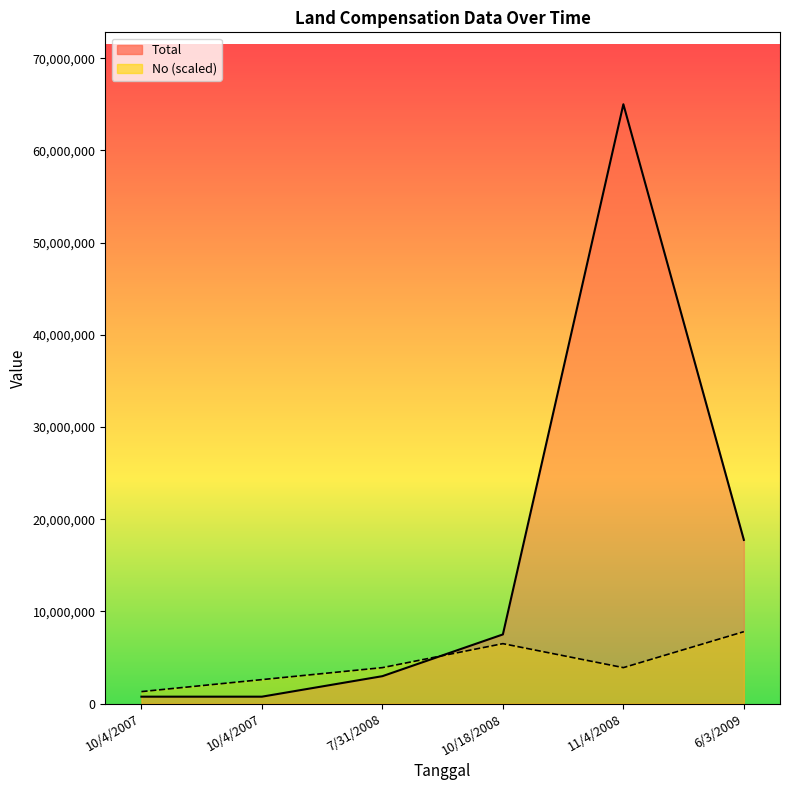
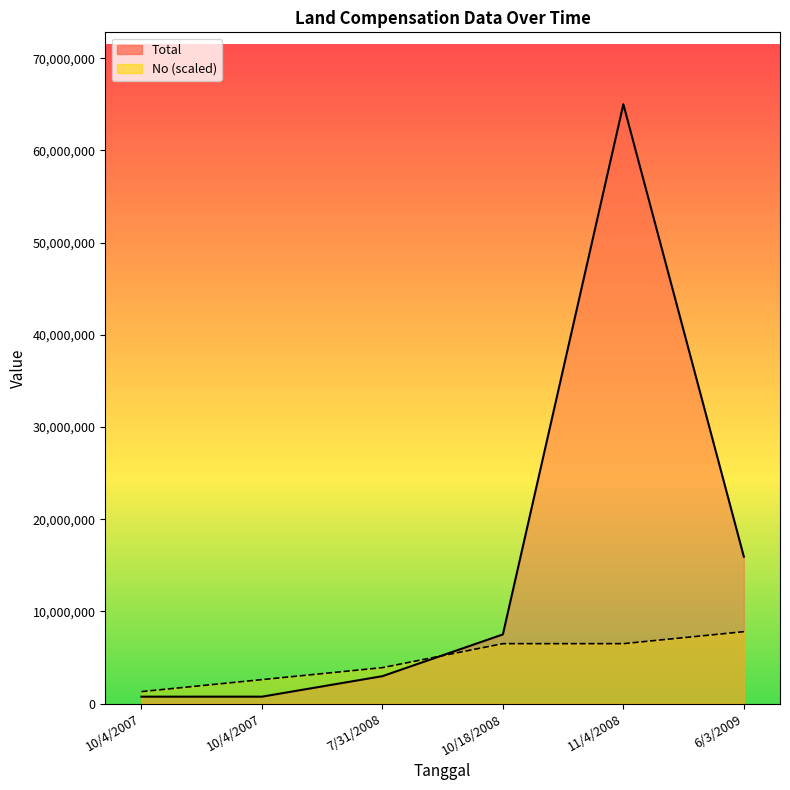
No (scaled), 11/4/2008: 4,000,000 -> 6,000,000
Total, 6/3/2009: 18,000,000 -> 16,000,000
